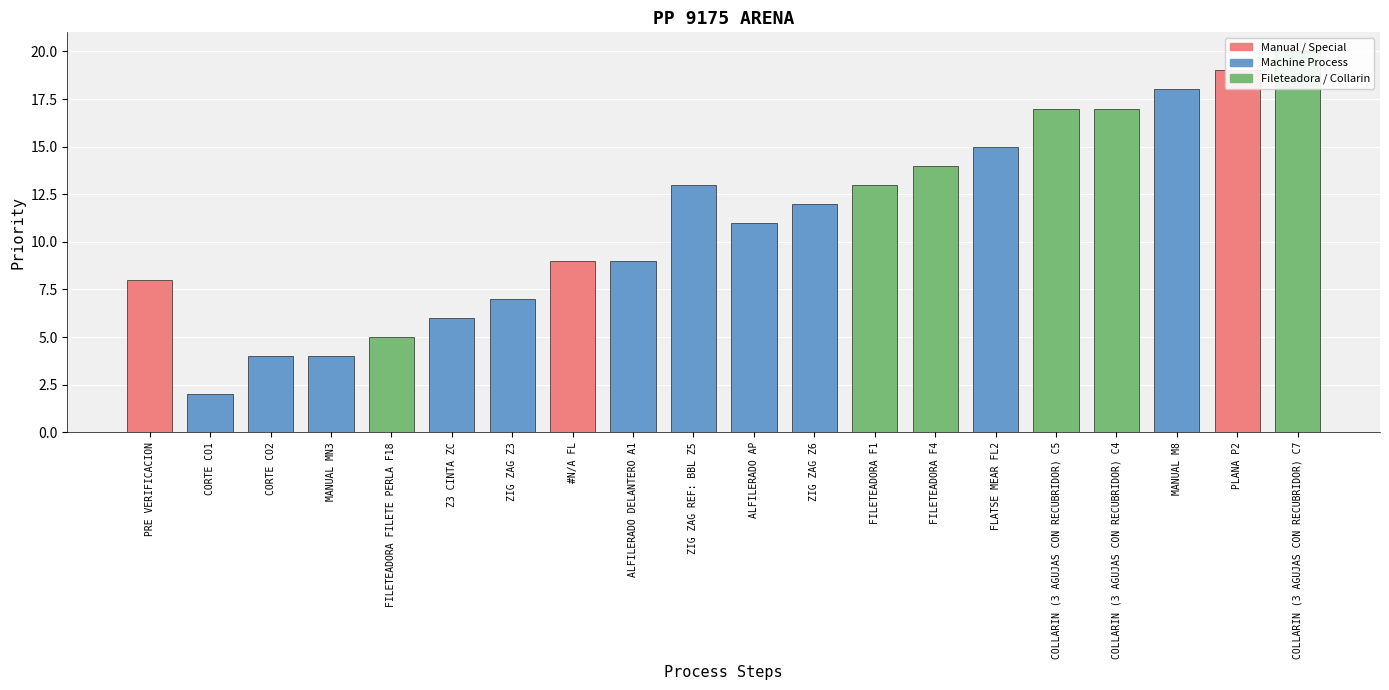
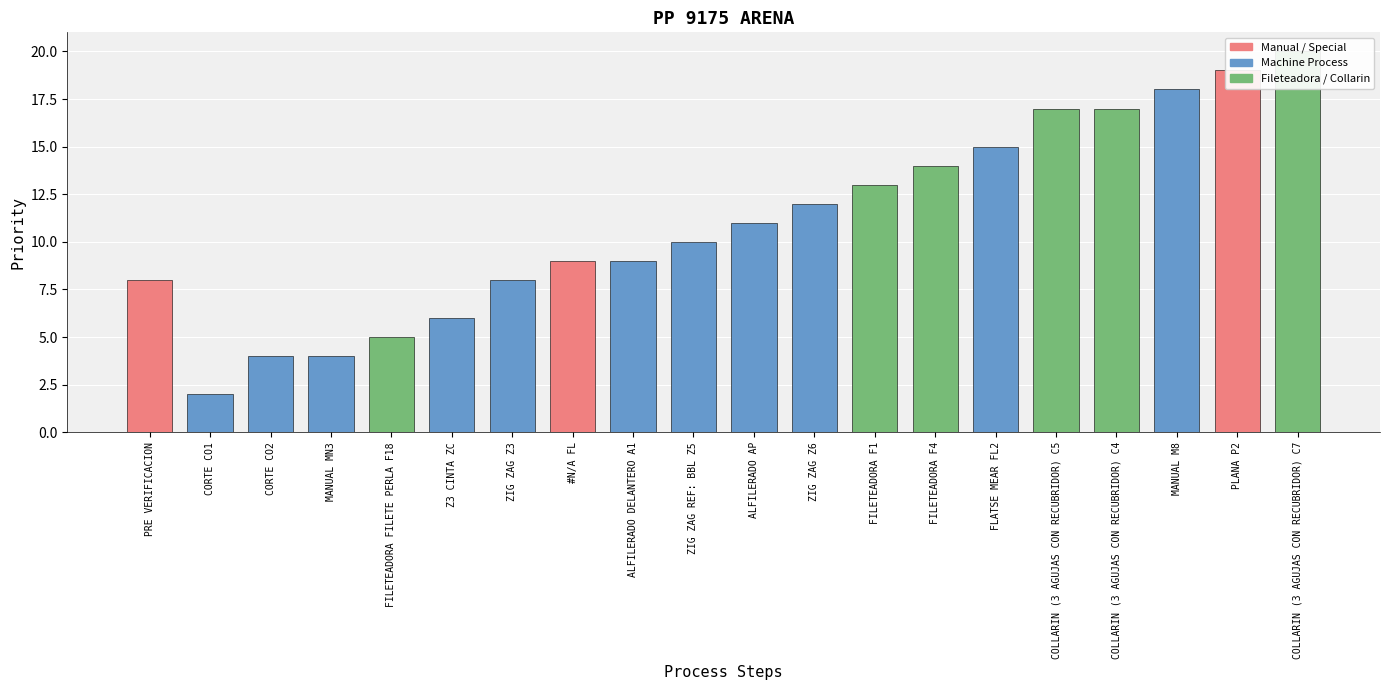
ZIG ZAG Z3: 7 -> 8
ZIG ZAG REF: BBL Z5: 13 -> 10
